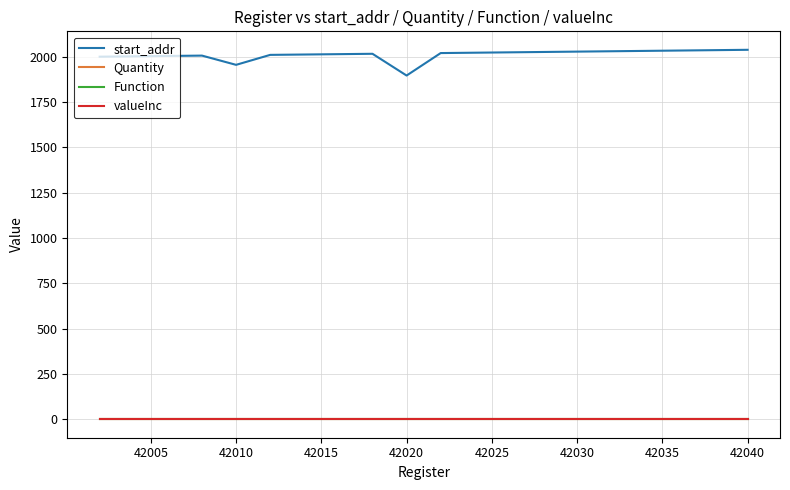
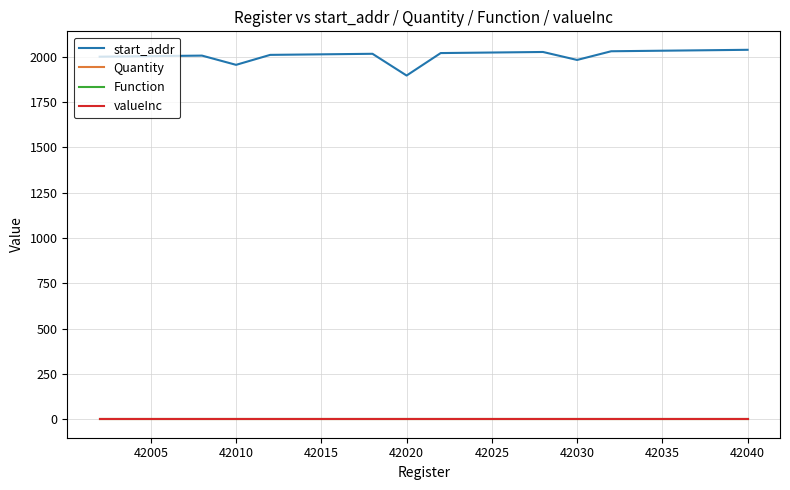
start_addr, 42030: 2030 -> 1980
